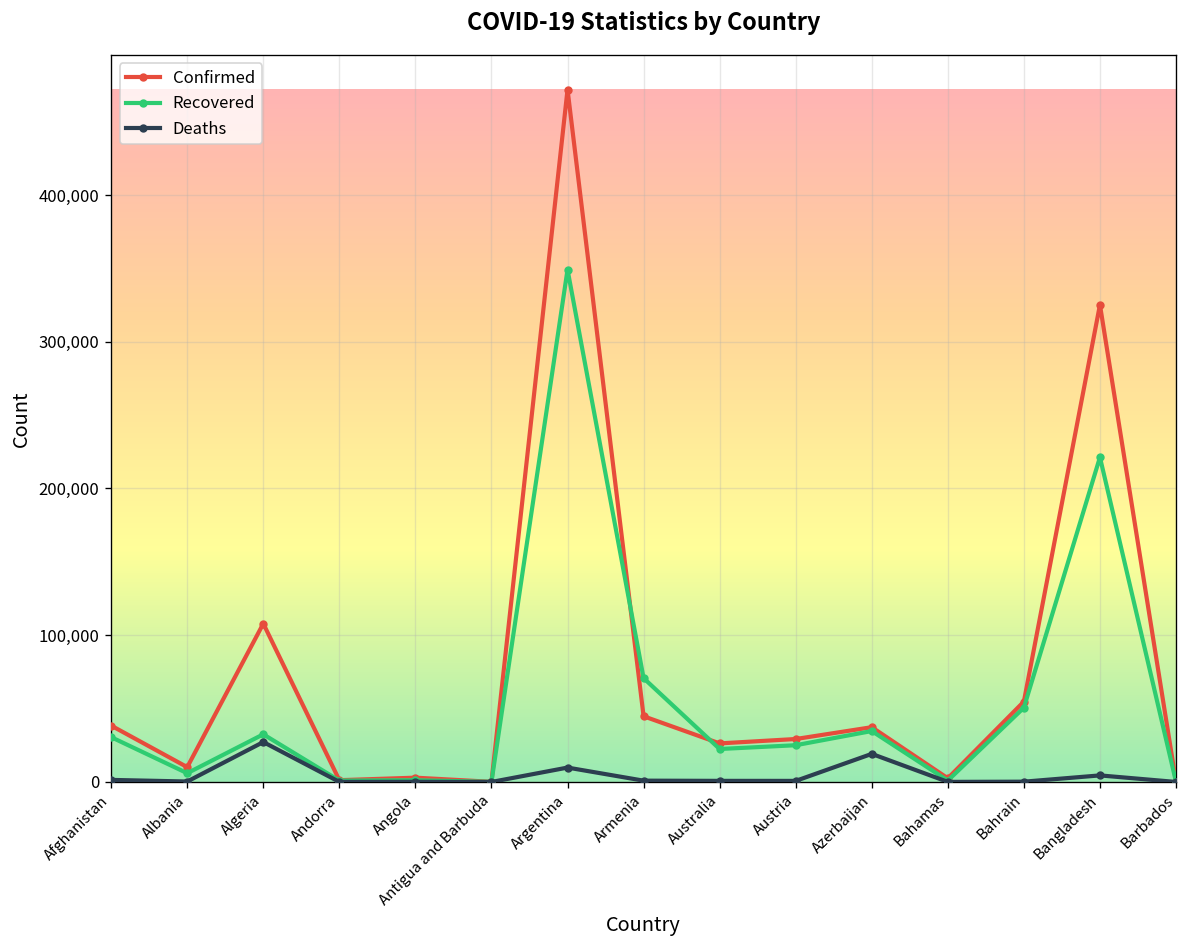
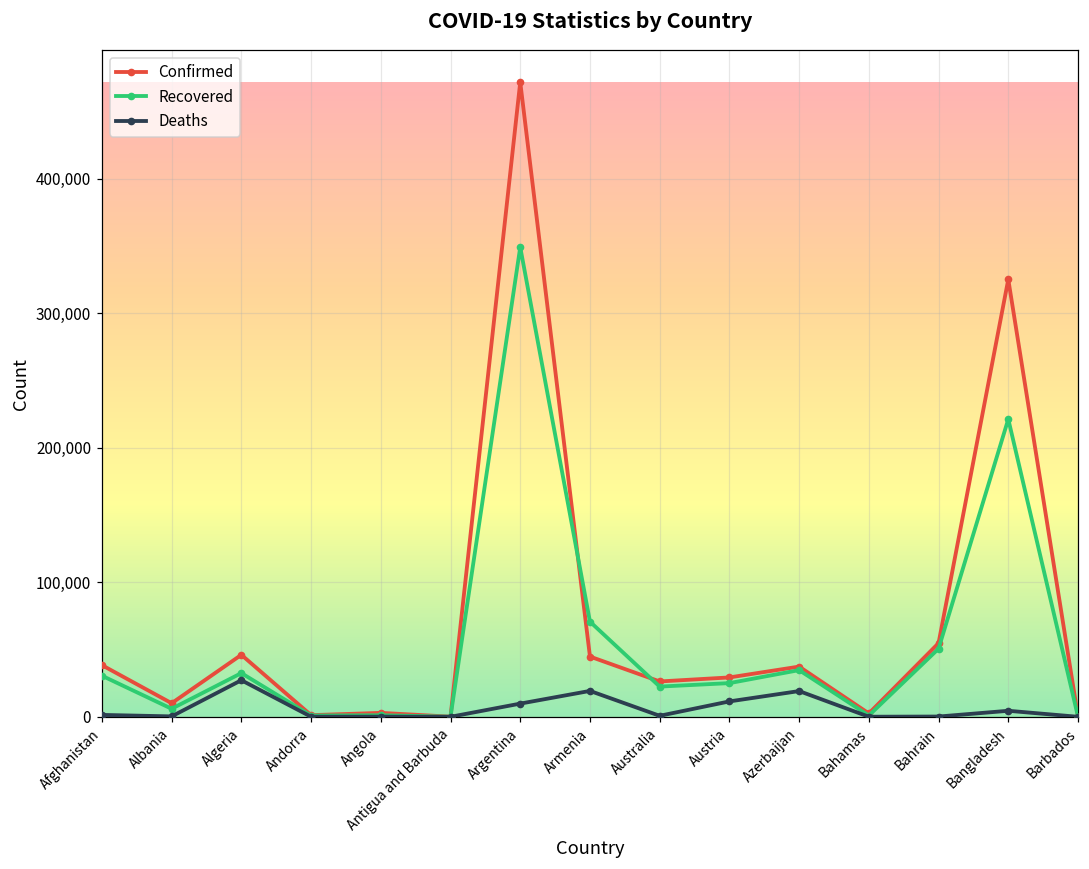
Confirmed, Algeria: 108,000 -> 46,000
Deaths, Armenia: 1,000 -> 19,000
Deaths, Austria: 1,000 -> 11,000
